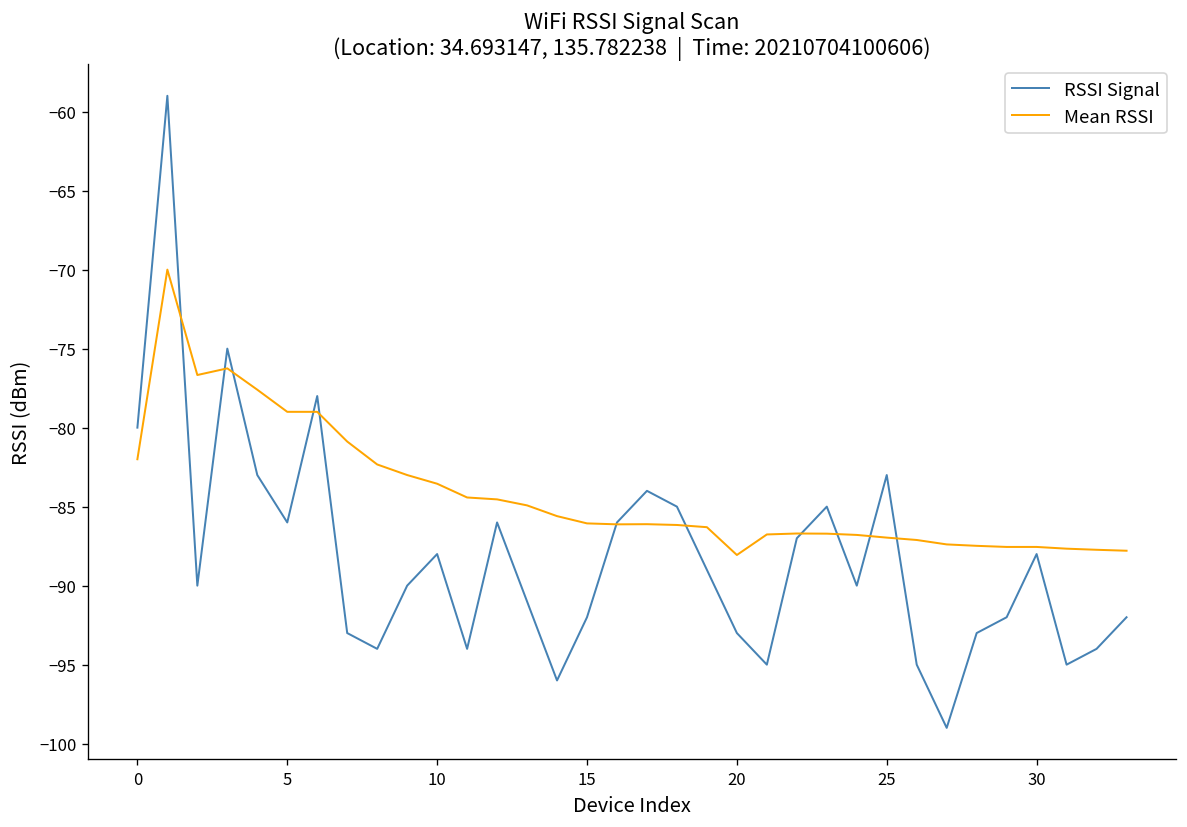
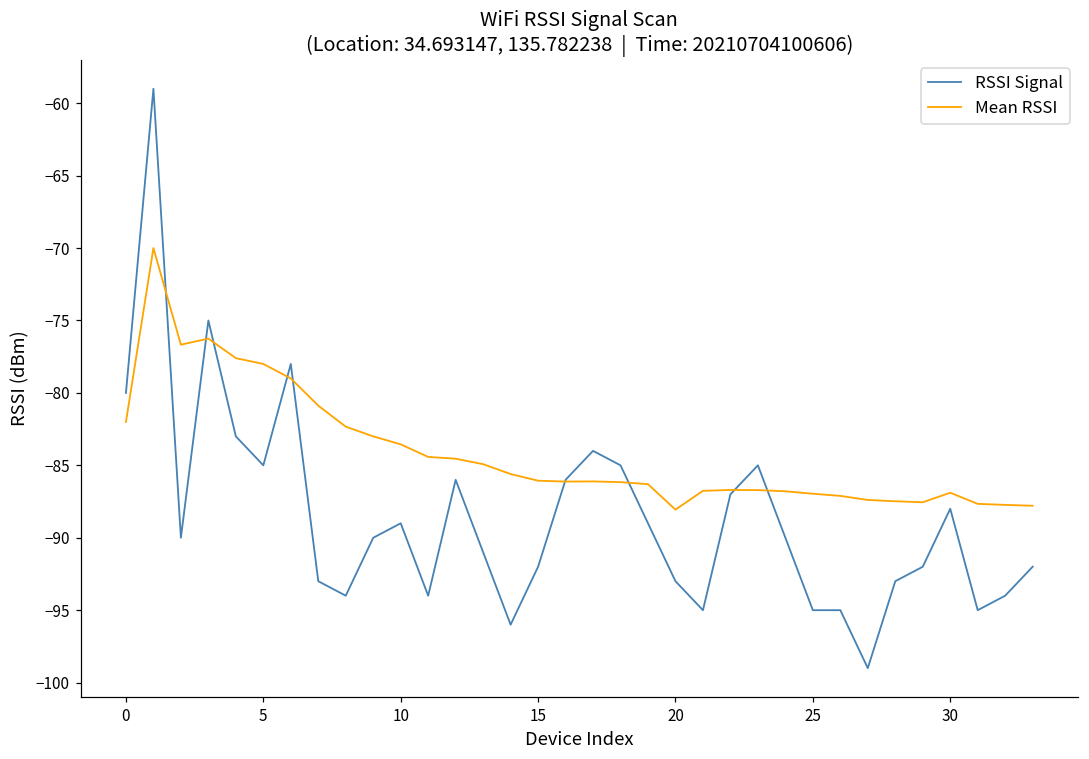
RSSI Signal, 5: -86 -> -85
Mean RSSI, 5: -79 -> -78
RSSI Signal, 10: -88 -> -89
RSSI Signal, 25: -83 -> -95
Mean RSSI, 30: -87.6 -> -86.9
